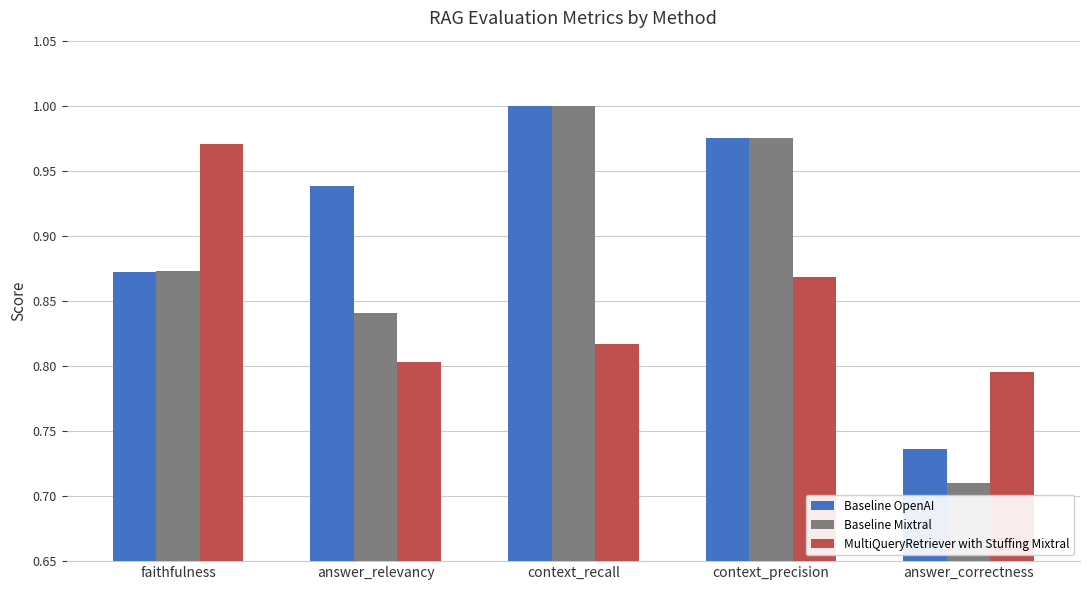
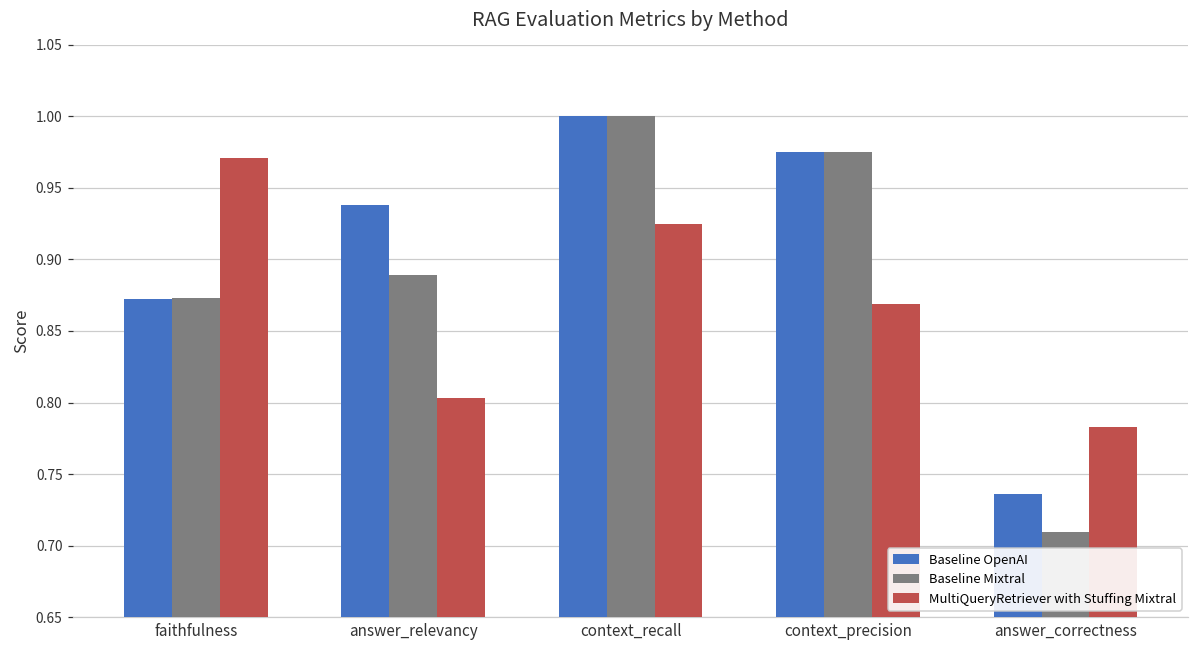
Baseline Mixtral, answer_relevancy: 0.841 -> 0.889
MultiQueryRetriever with Stuffing Mixtral, context_recall: 0.817 -> 0.925
MultiQueryRetriever with Stuffing Mixtral, answer_correctness: 0.795 -> 0.783
